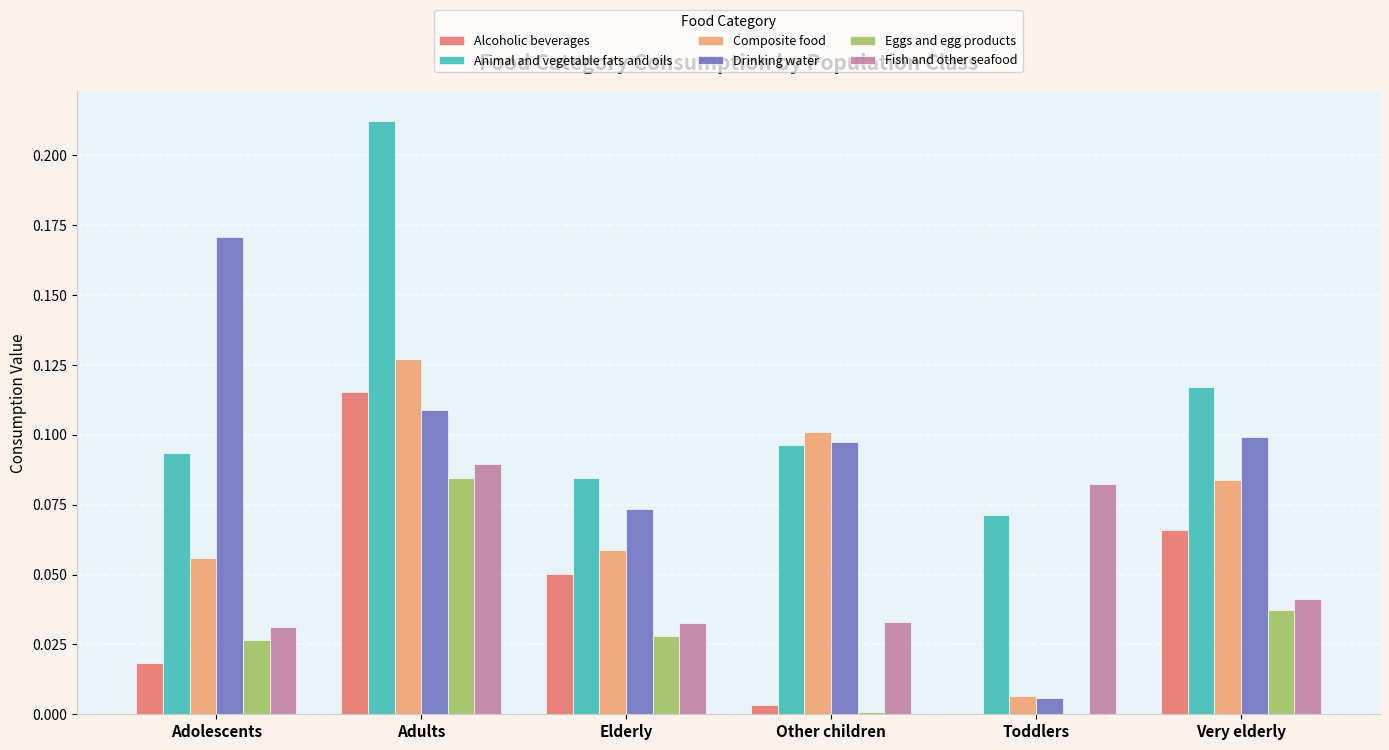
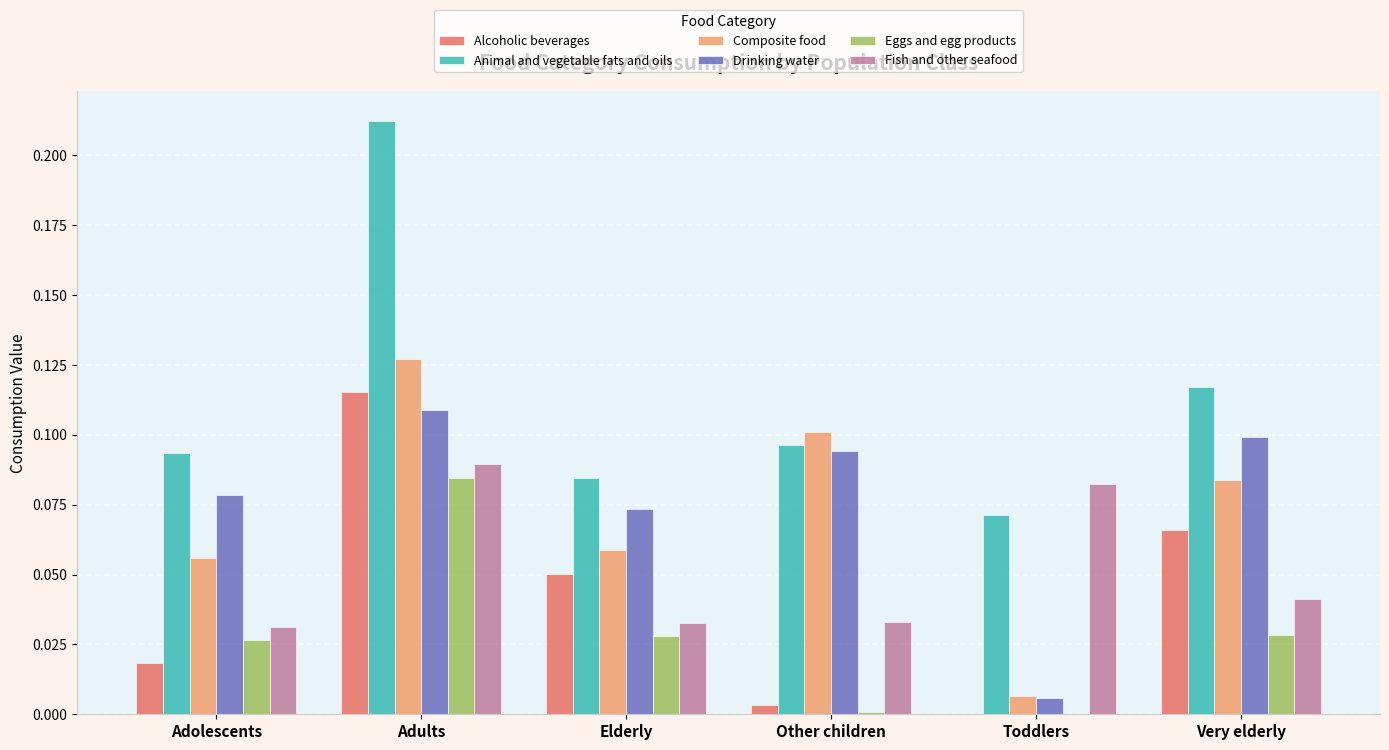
Drinking water, Adolescents: 0.171 -> 0.079
Drinking water, Other children: 0.097 -> 0.094
Eggs and egg products, Very elderly: 0.037 -> 0.028
